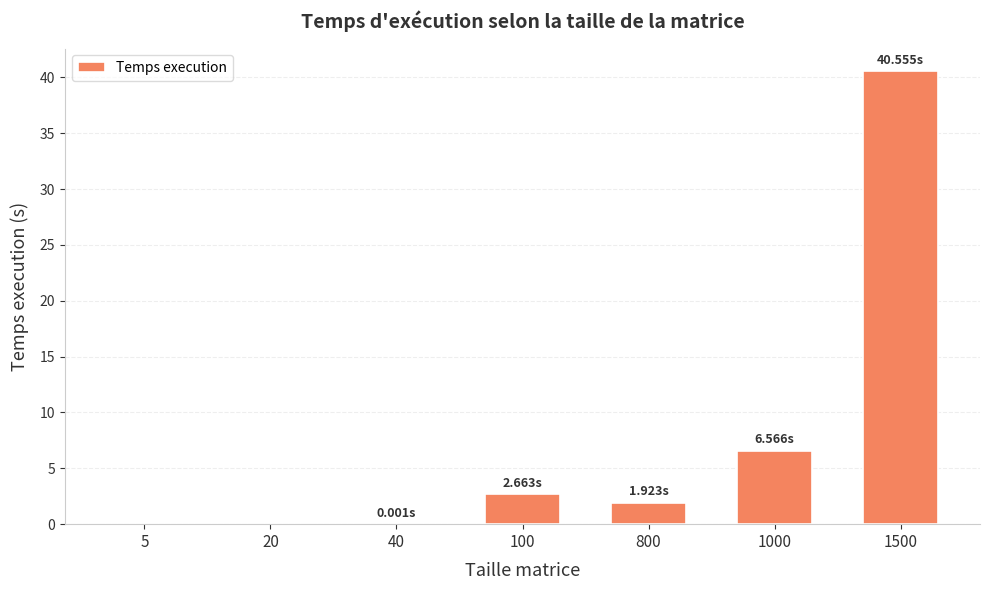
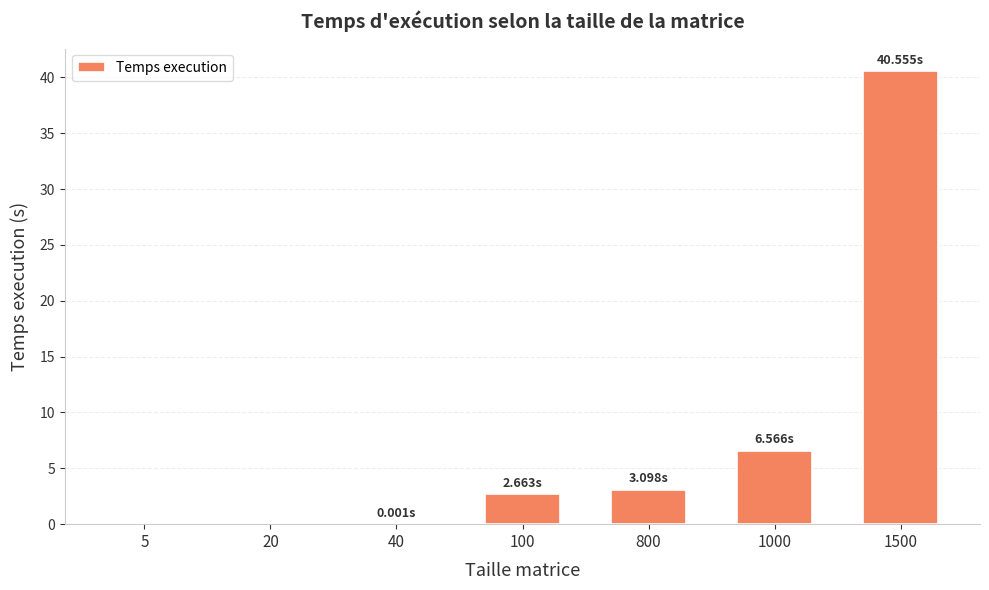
800: 1.923s -> 3.098s
